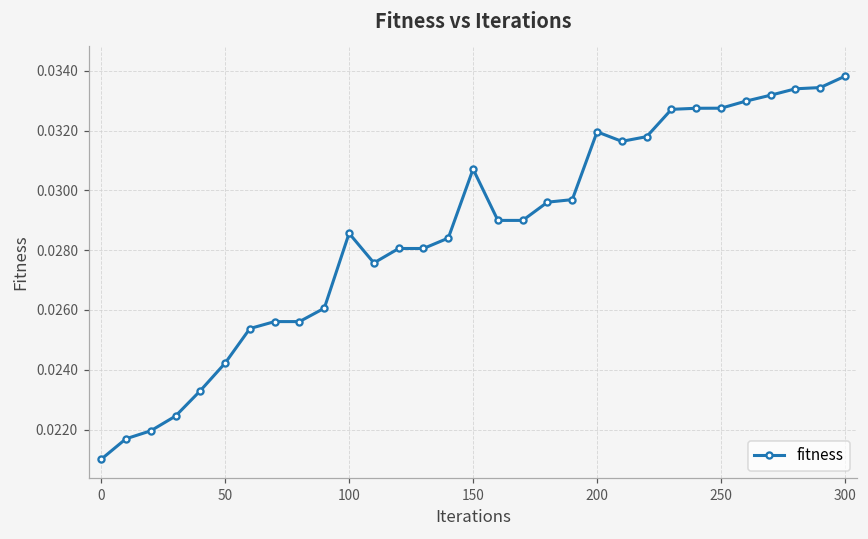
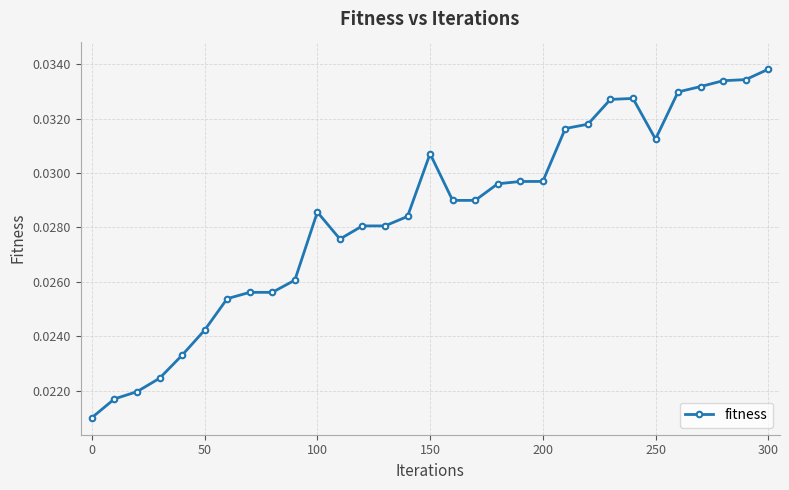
200: 0.0320 -> 0.0297
250: 0.0327 -> 0.0312
